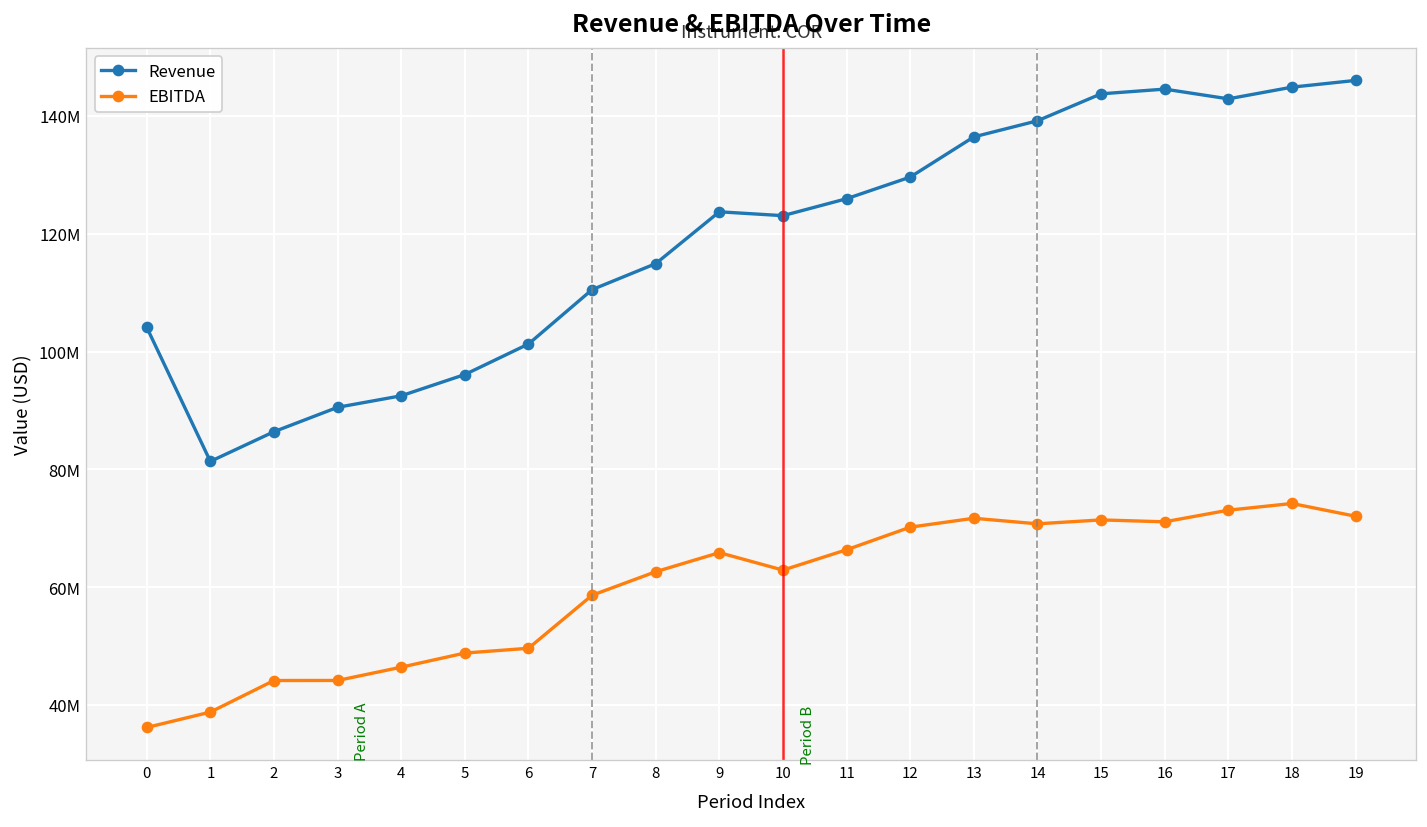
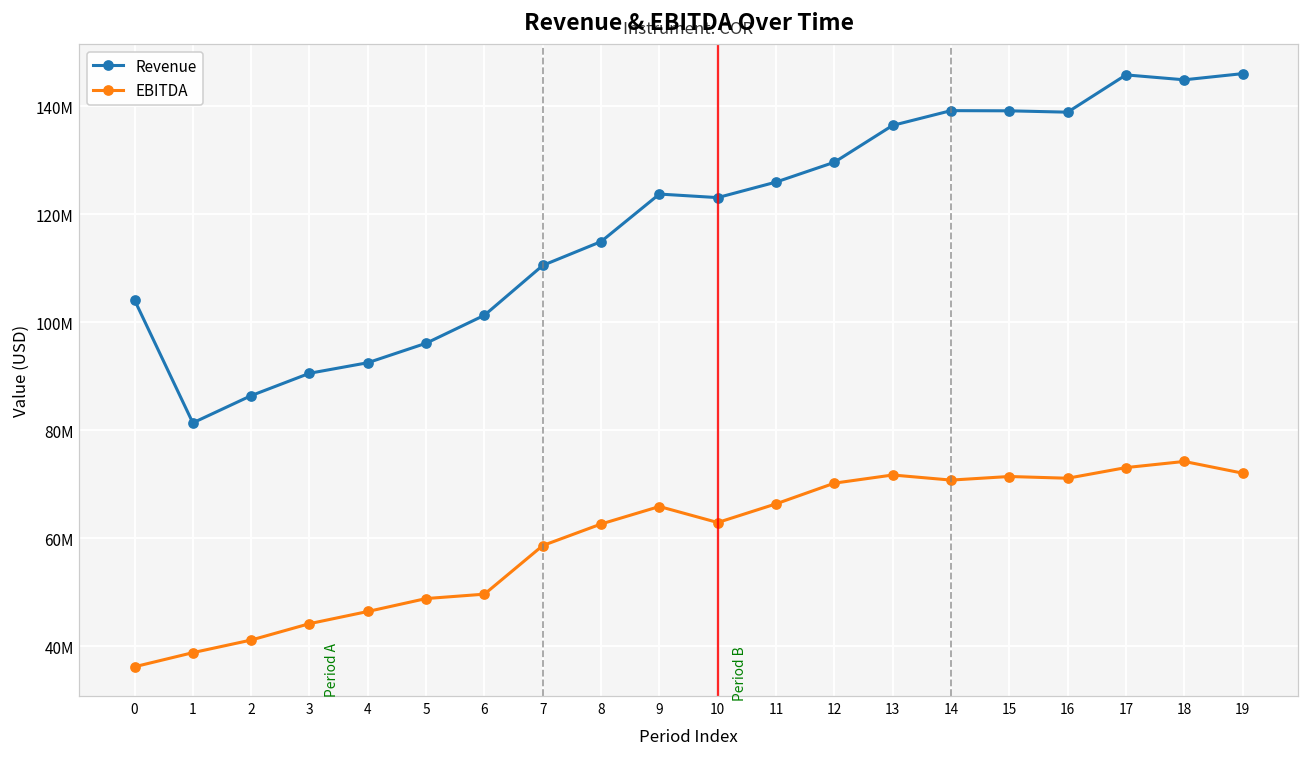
EBITDA, 2: 44000000 -> 41000000
Revenue, 15: 144000000 -> 139000000
Revenue, 16: 145000000 -> 139000000
Revenue, 17: 143000000 -> 146000000
